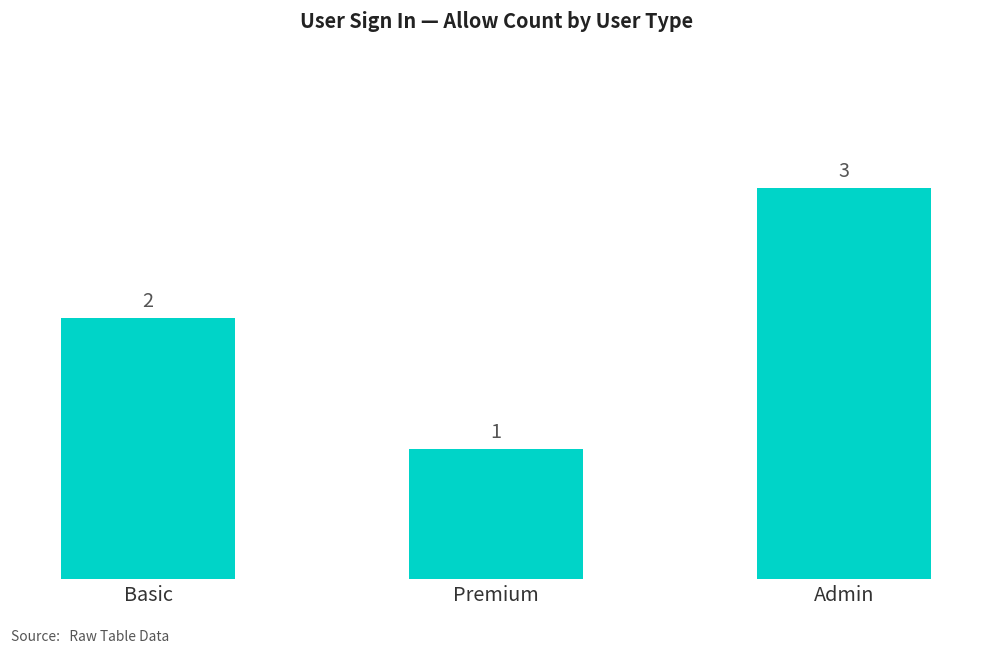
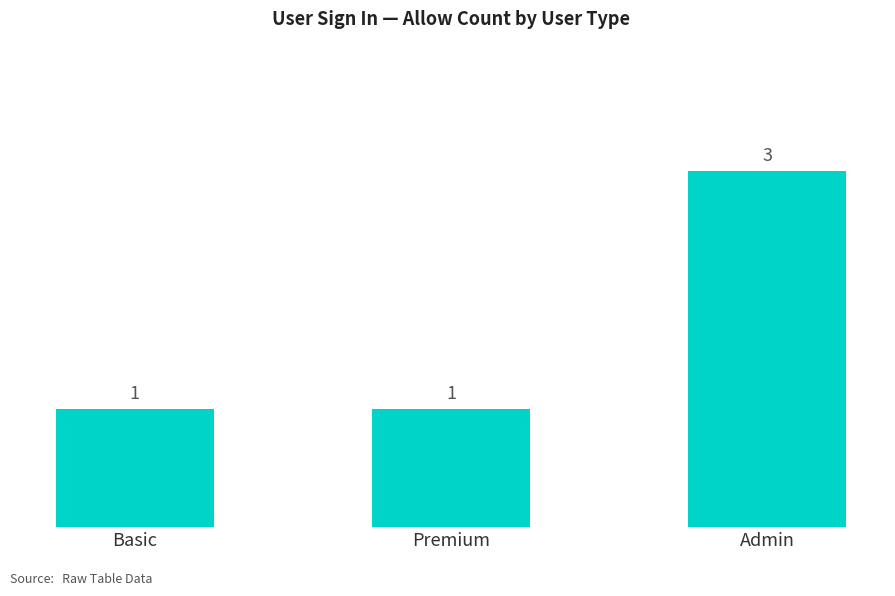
Basic: 2 -> 1
